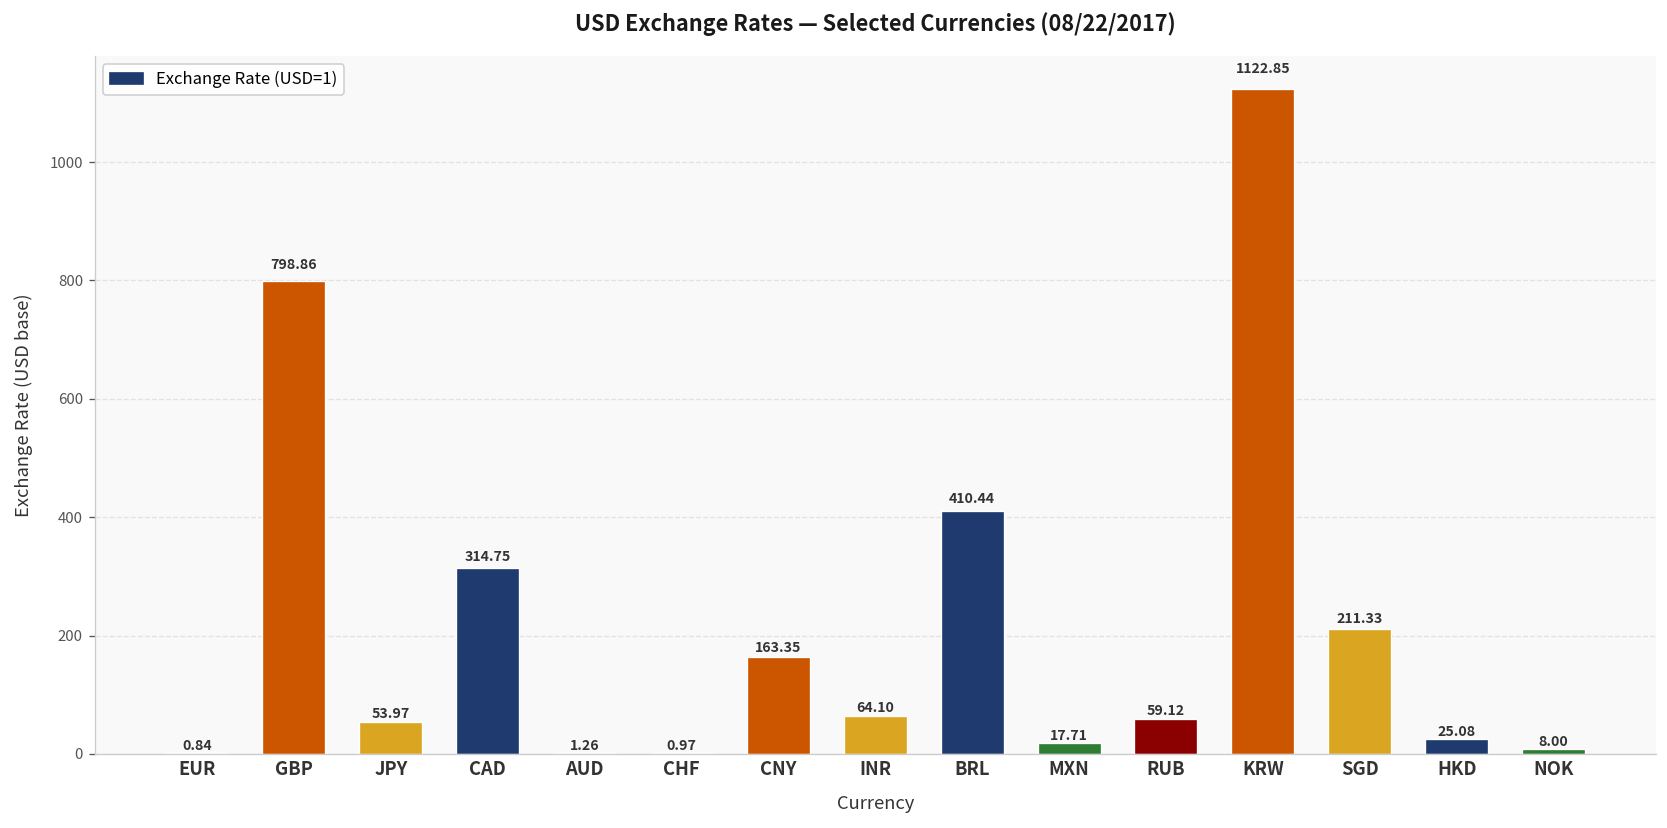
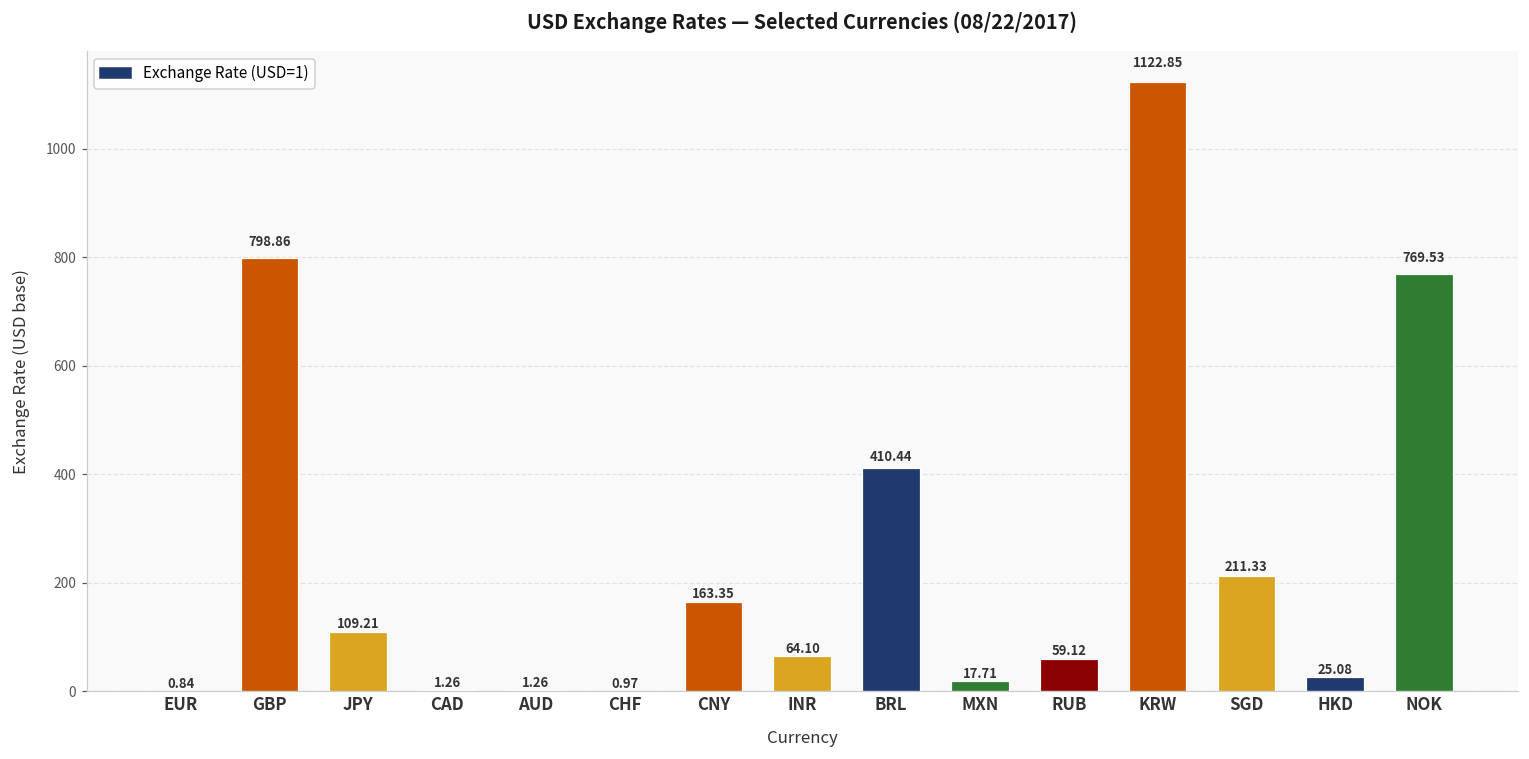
JPY: 53.97 -> 109.21
CAD: 314.75 -> 1.26
NOK: 8.00 -> 769.53
